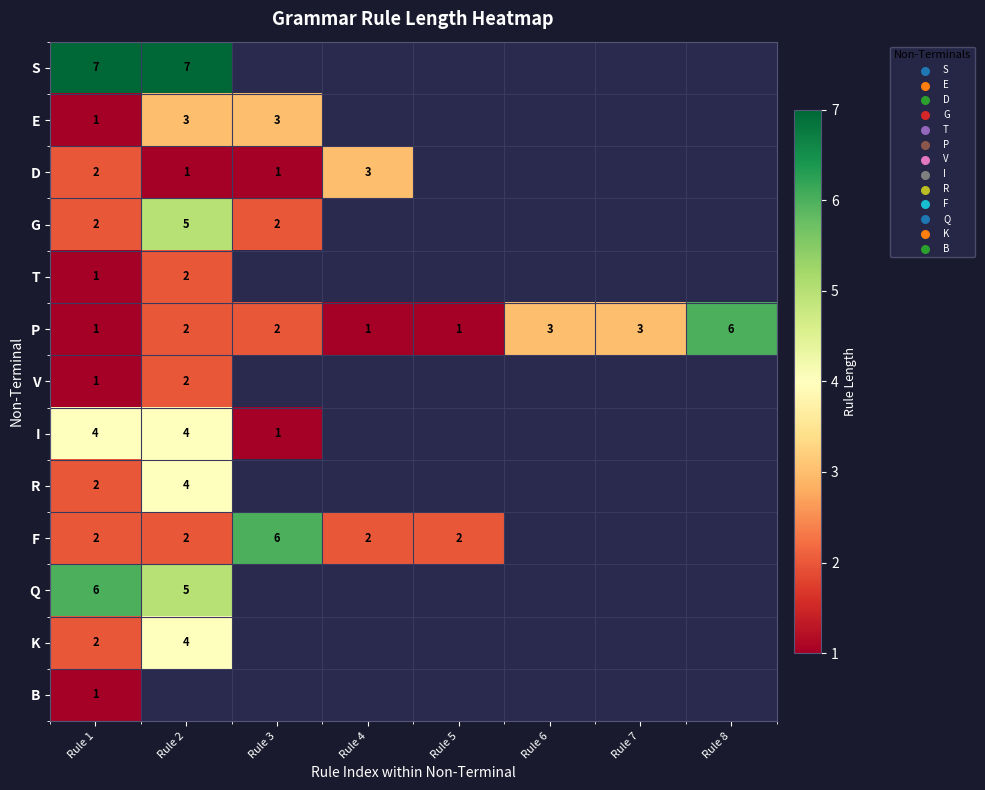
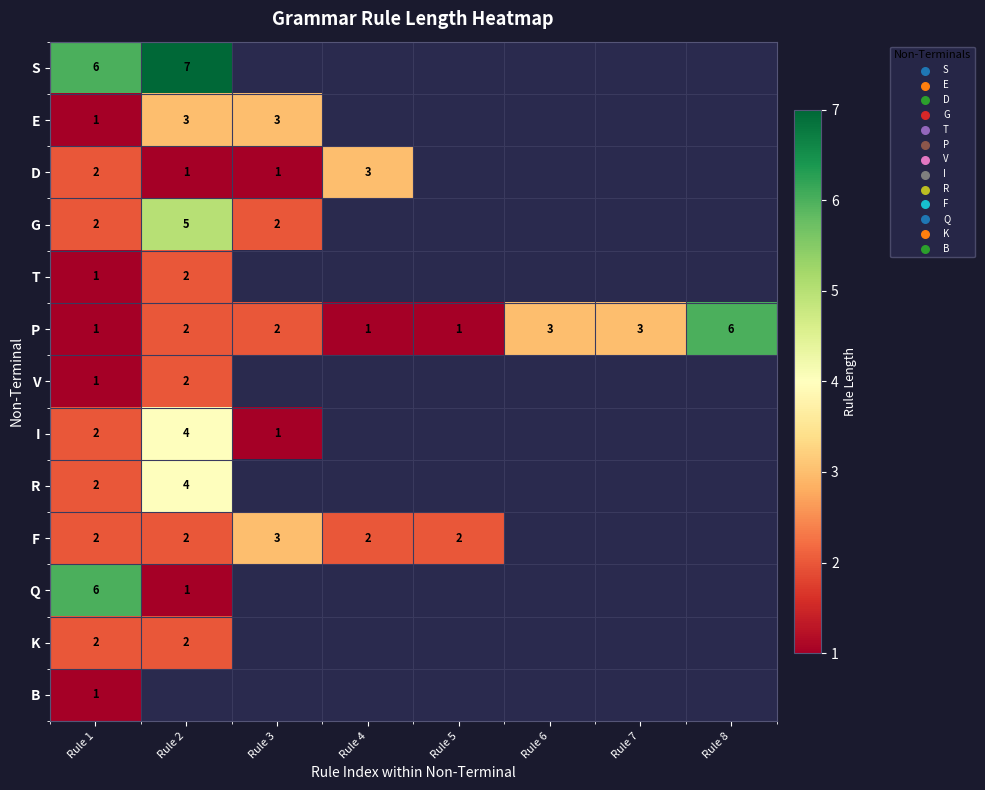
S, Rule 1: 7 -> 6
I, Rule 1: 4 -> 2
F, Rule 3: 6 -> 3
Q, Rule 2: 5 -> 1
K, Rule 2: 4 -> 2
